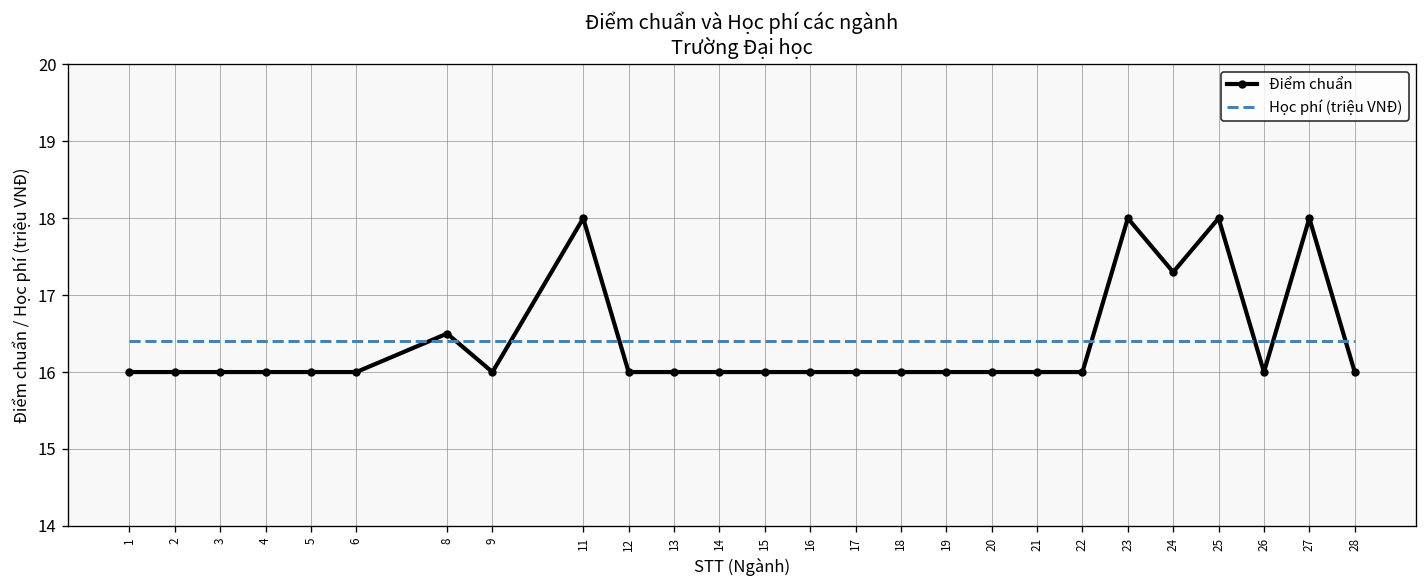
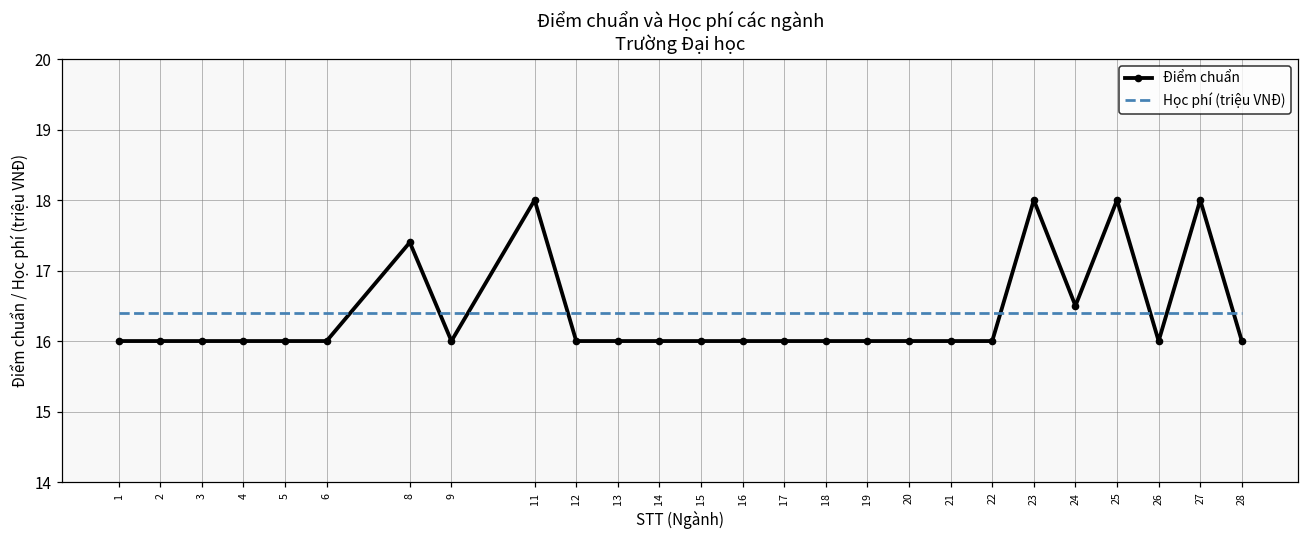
Điểm chuẩn, 8: 16.5 -> 17.4
Điểm chuẩn, 24: 17.3 -> 16.5
